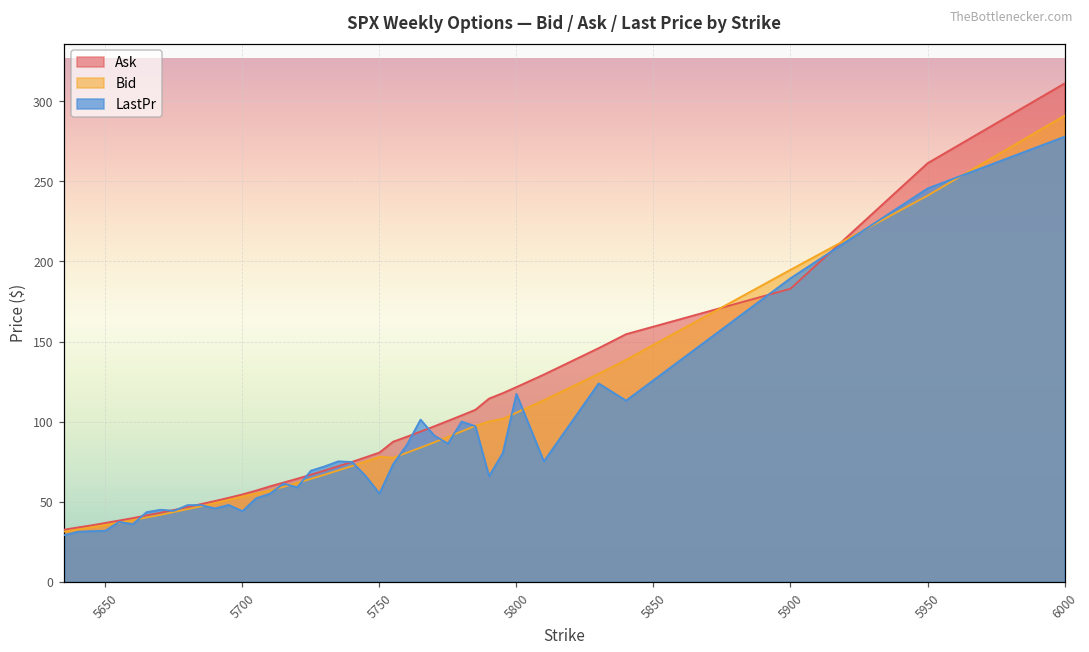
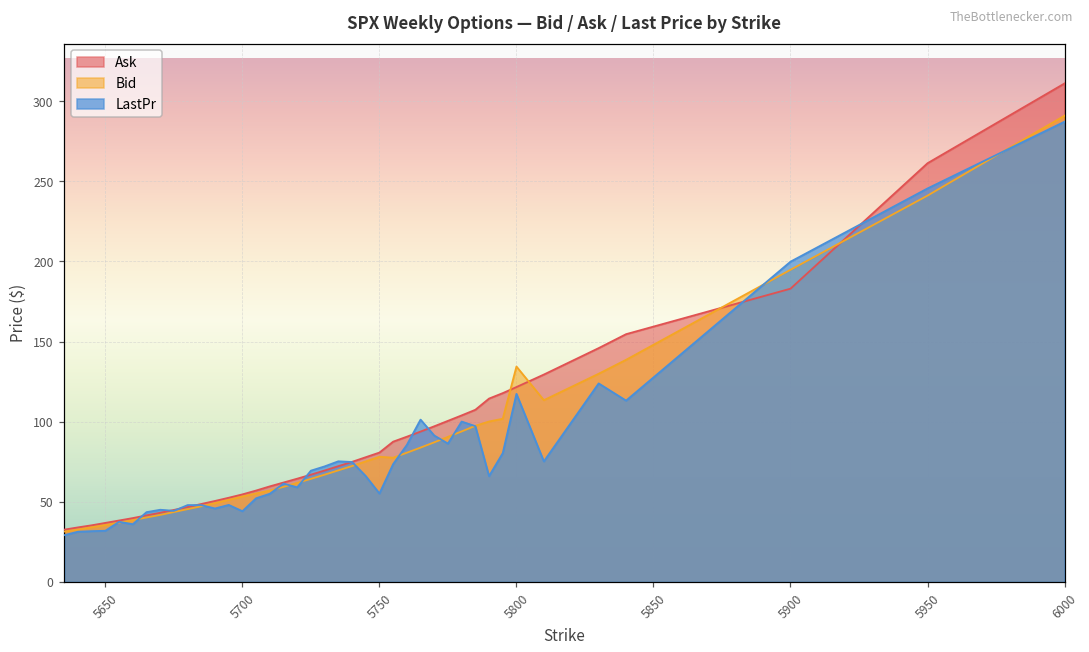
Bid, 5800: 106 -> 134
LastPr, 5900: 190 -> 200
LastPr, 6000: 278 -> 287
